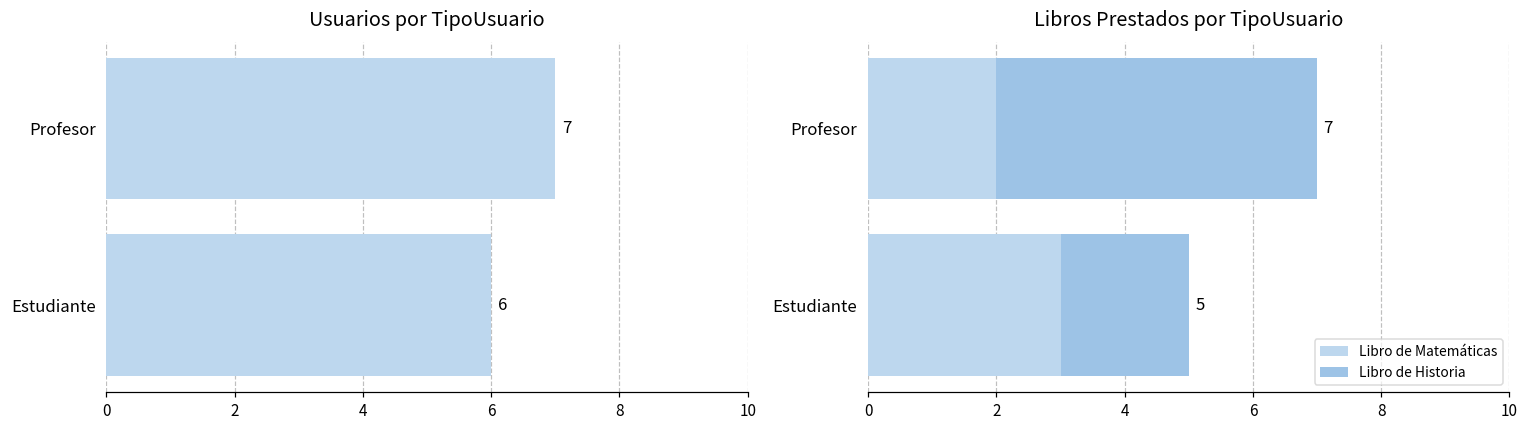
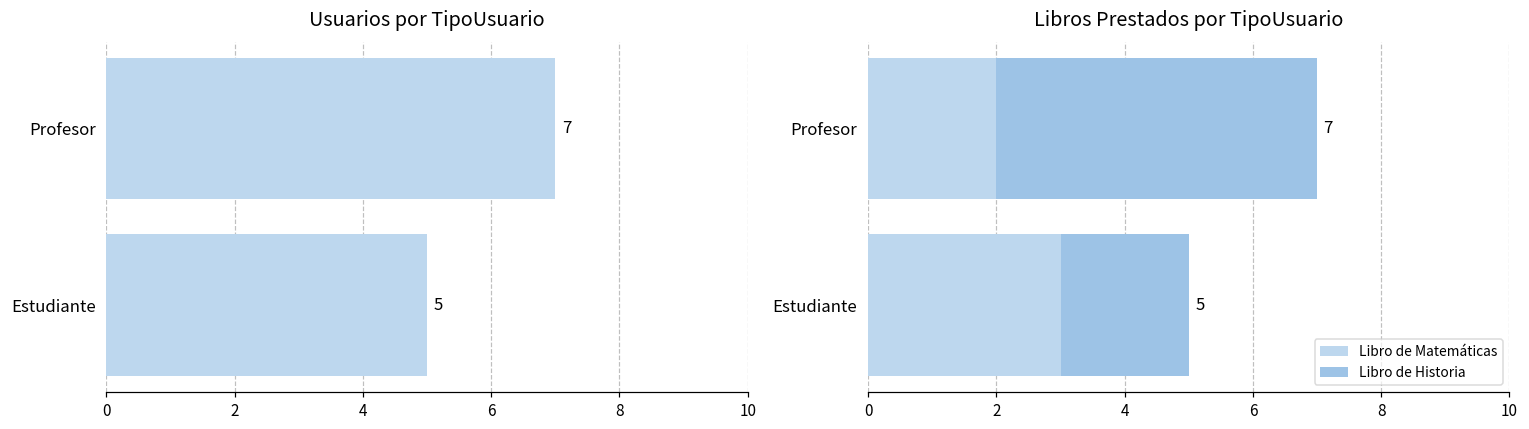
Usuarios por TipoUsuario, Estudiante: 6 -> 5
